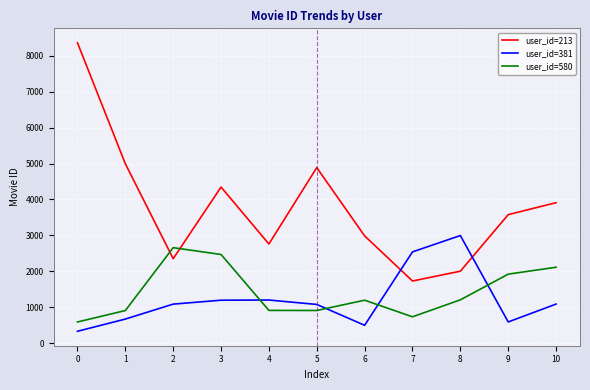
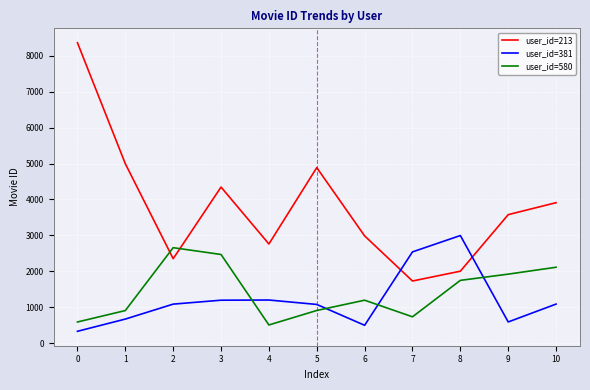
user_id=580, 4: 900 -> 500
user_id=580, 8: 1200 -> 1800
